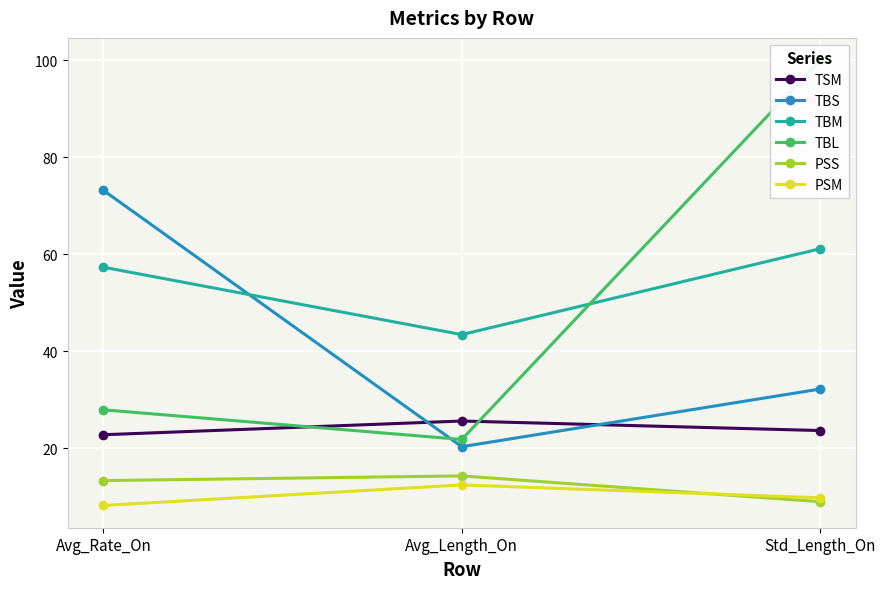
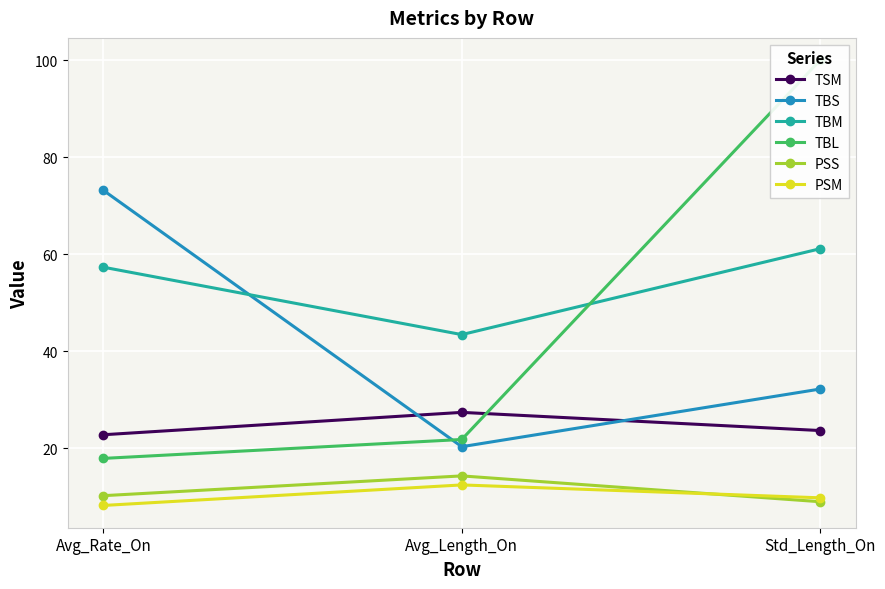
TBL, Avg_Rate_On: 28 -> 18
PSS, Avg_Rate_On: 13 -> 10
TSM, Avg_Length_On: 26 -> 27
